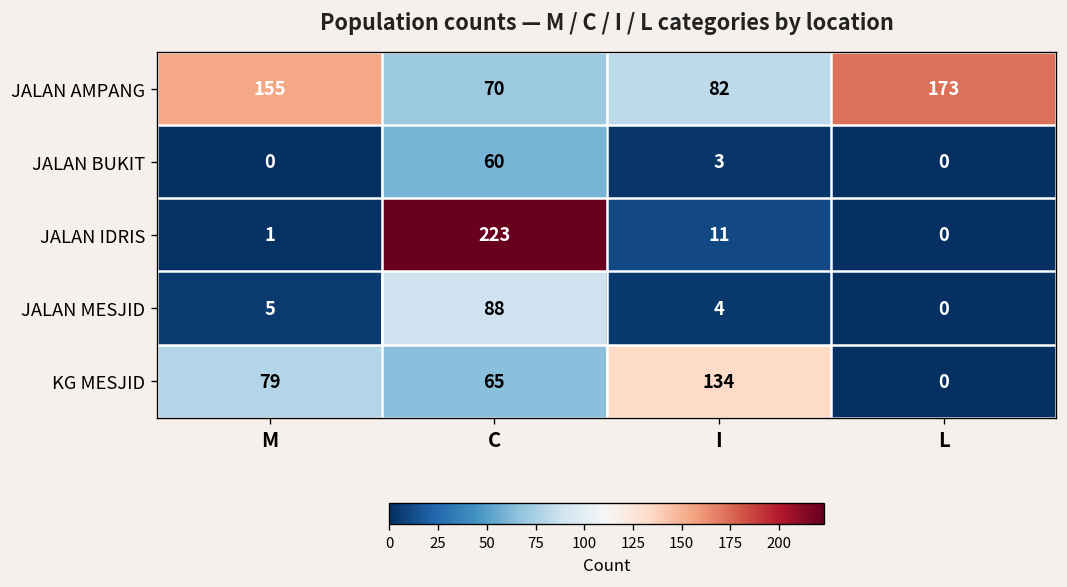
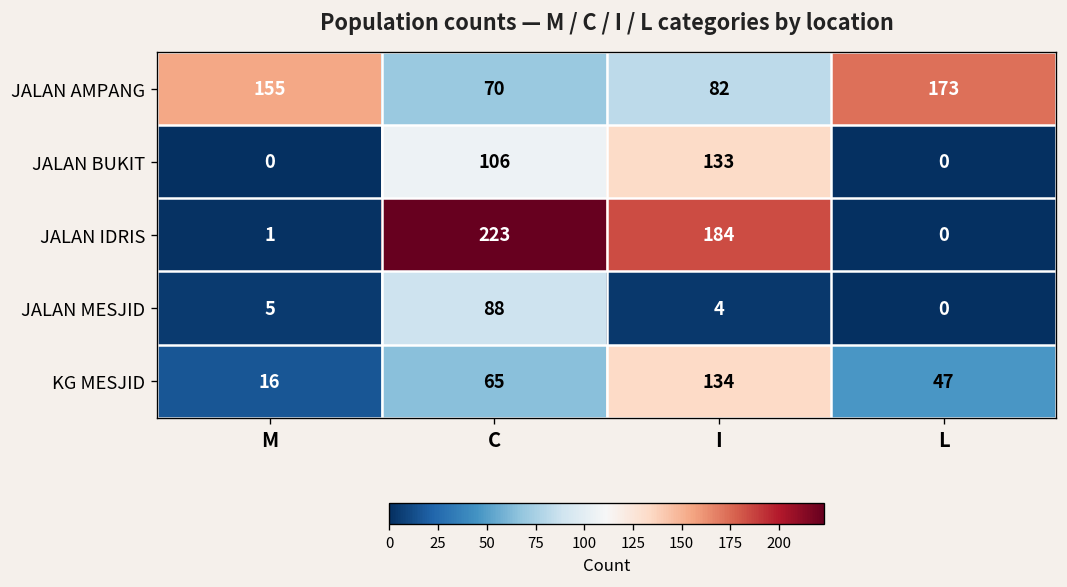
JALAN BUKIT, C: 60 -> 106
JALAN BUKIT, I: 3 -> 133
JALAN IDRIS, I: 11 -> 184
KG MESJID, M: 79 -> 16
KG MESJID, L: 0 -> 47
